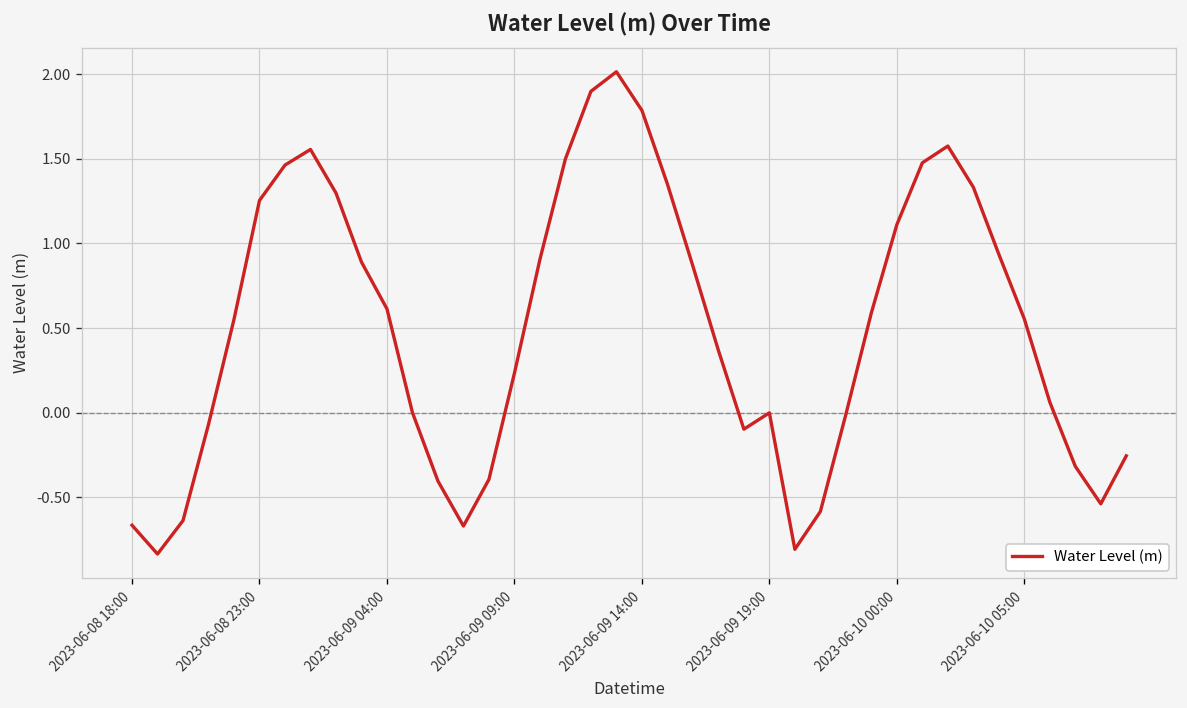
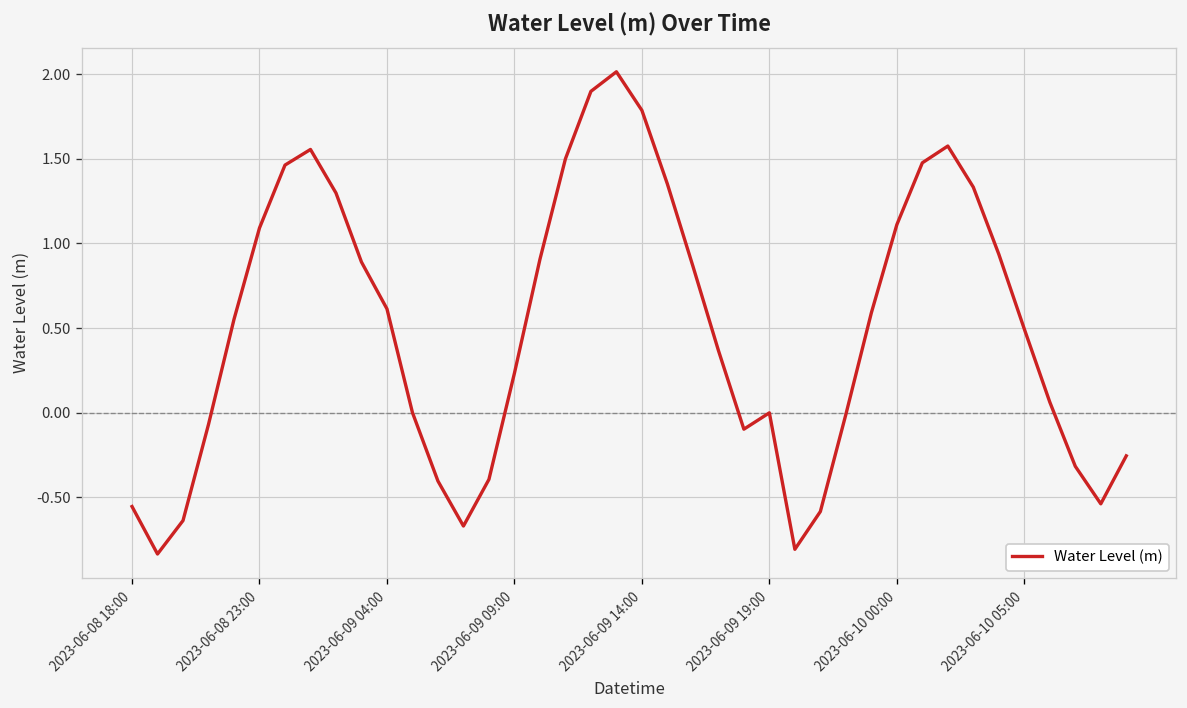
2023-06-08 18:00: -0.66 -> -0.55
2023-06-08 23:00: 1.25 -> 1.09
2023-06-10 05:00: 0.55 -> 0.49
